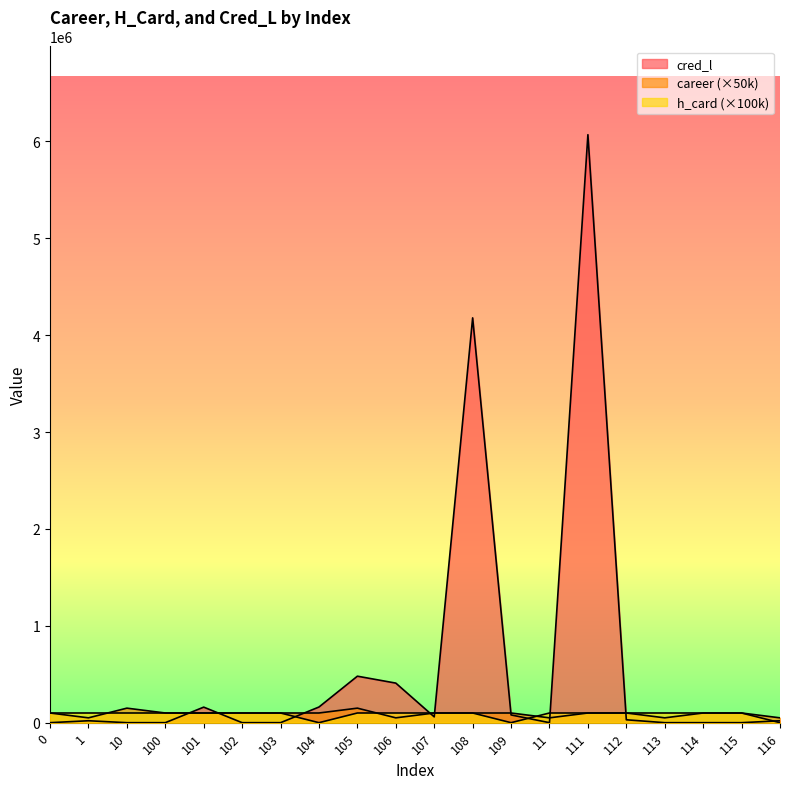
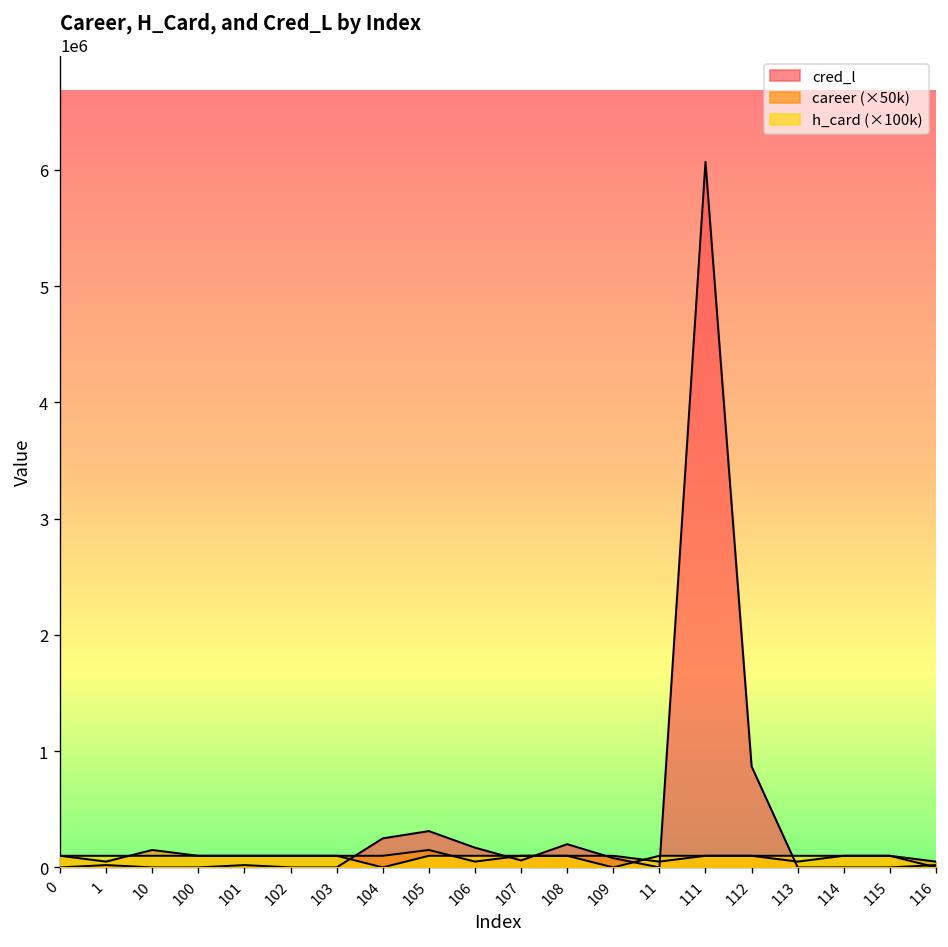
cred_l, 101: 200000 -> 0
cred_l, 104: 200000 -> 300000
cred_l, 105: 500000 -> 300000
cred_l, 106: 400000 -> 200000
cred_l, 108: 4200000 -> 200000
cred_l, 112: 0 -> 900000
